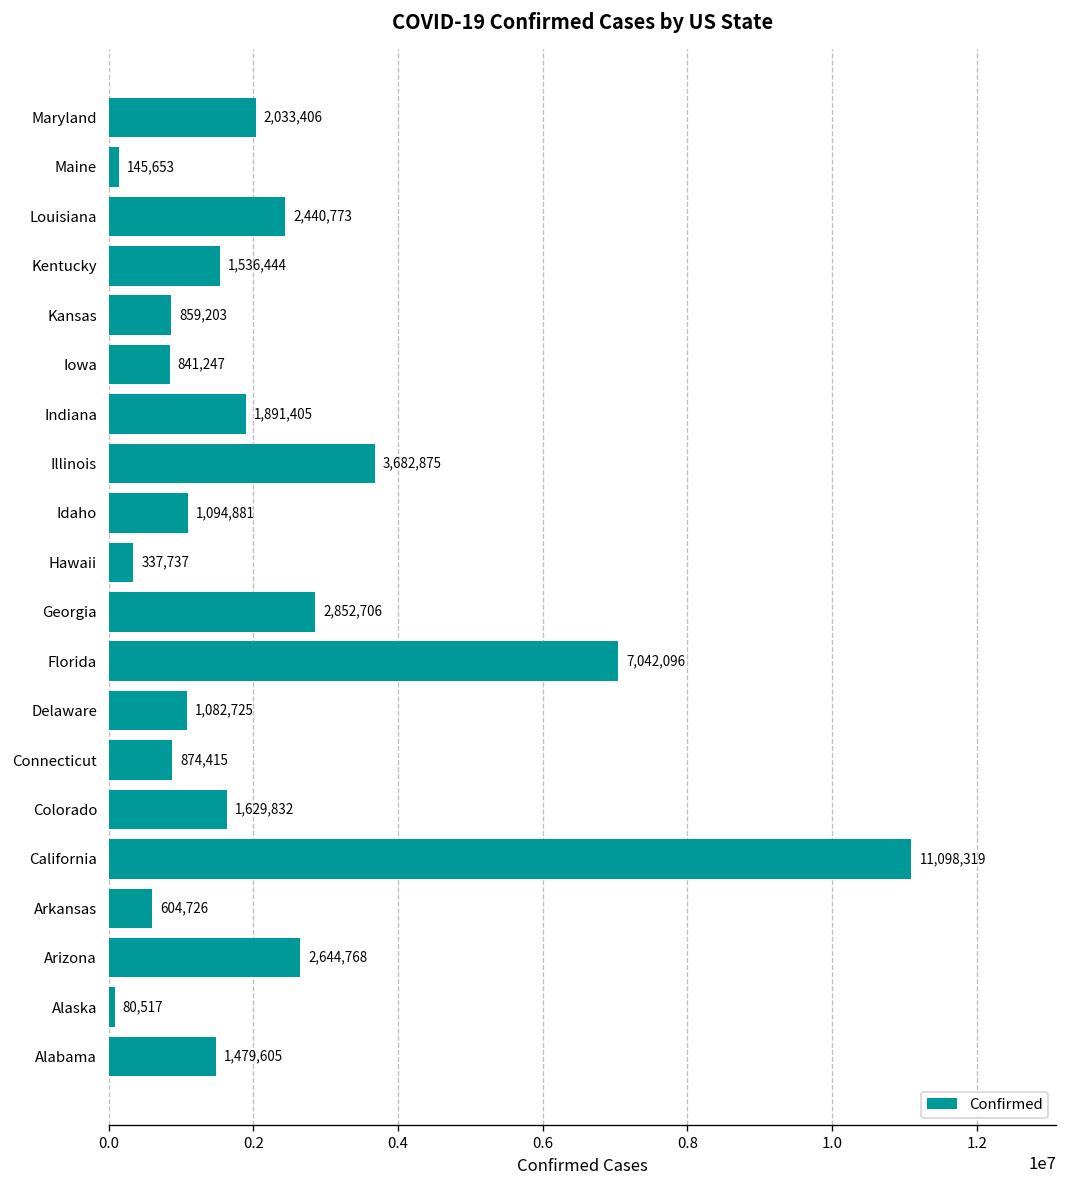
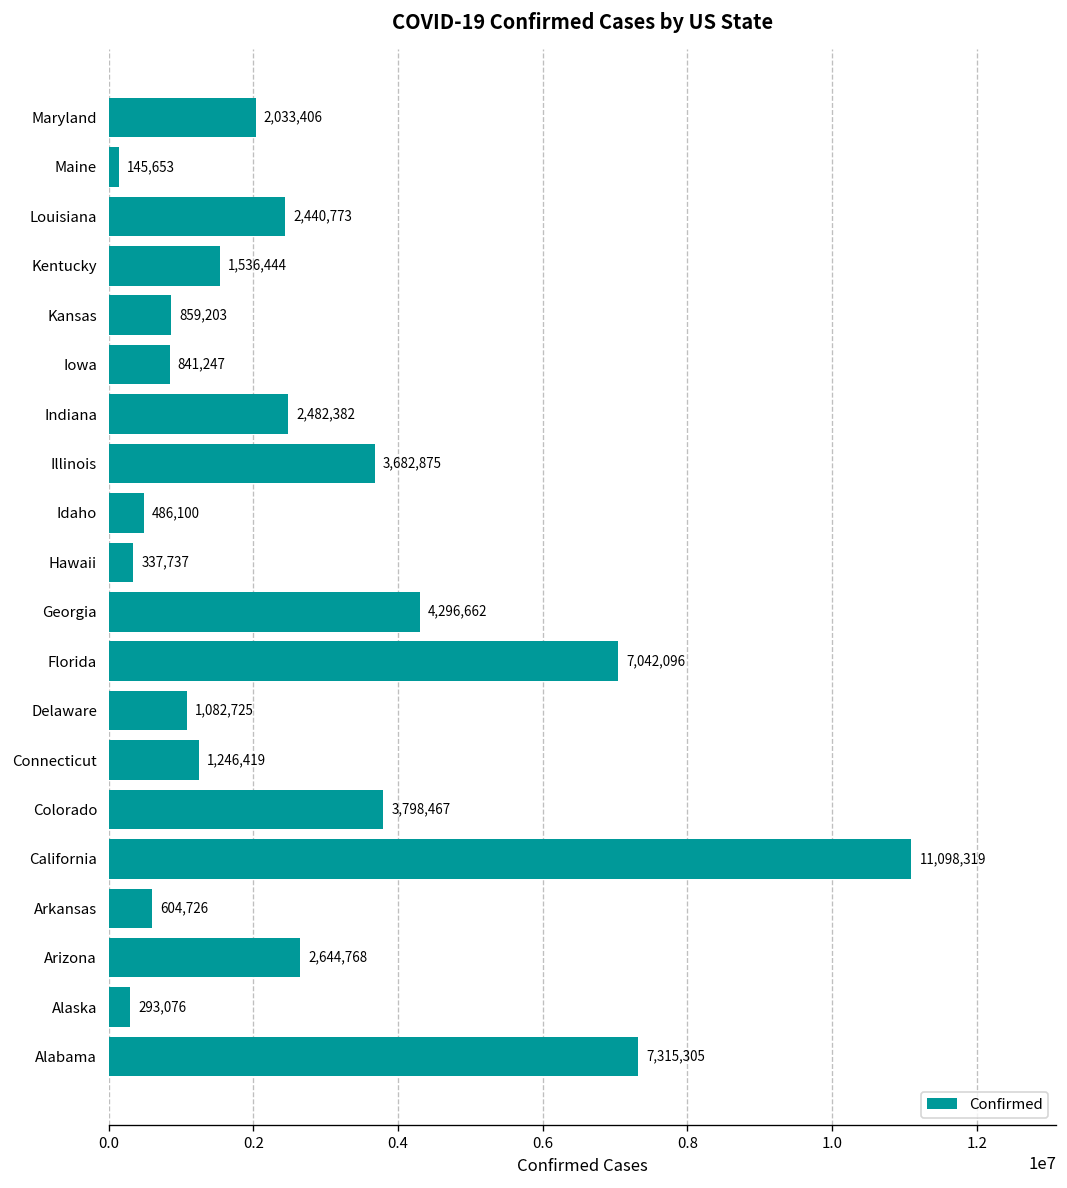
Indiana: 1,891,405 -> 2,482,382
Idaho: 1,094,881 -> 486,100
Georgia: 2,852,706 -> 4,296,662
Connecticut: 874,415 -> 1,246,419
Colorado: 1,629,832 -> 3,798,467
Alaska: 80,517 -> 293,076
Alabama: 1,479,605 -> 7,315,305
